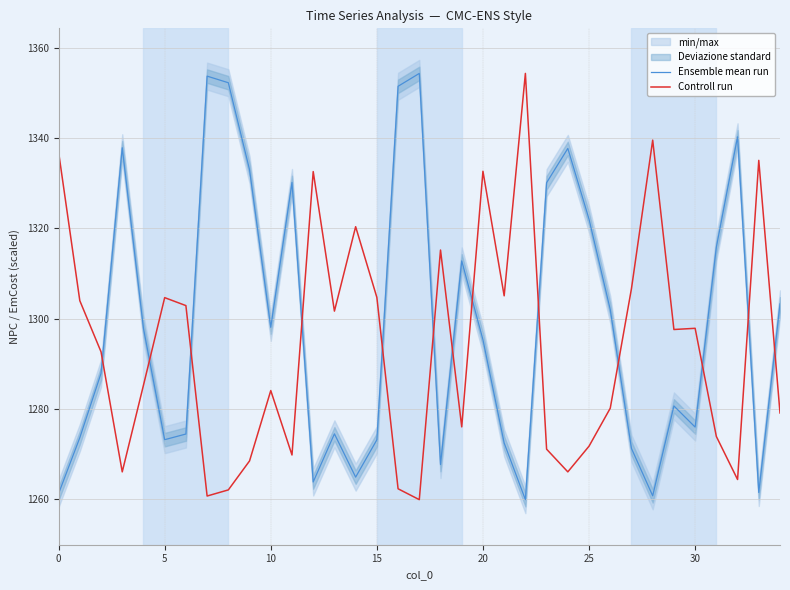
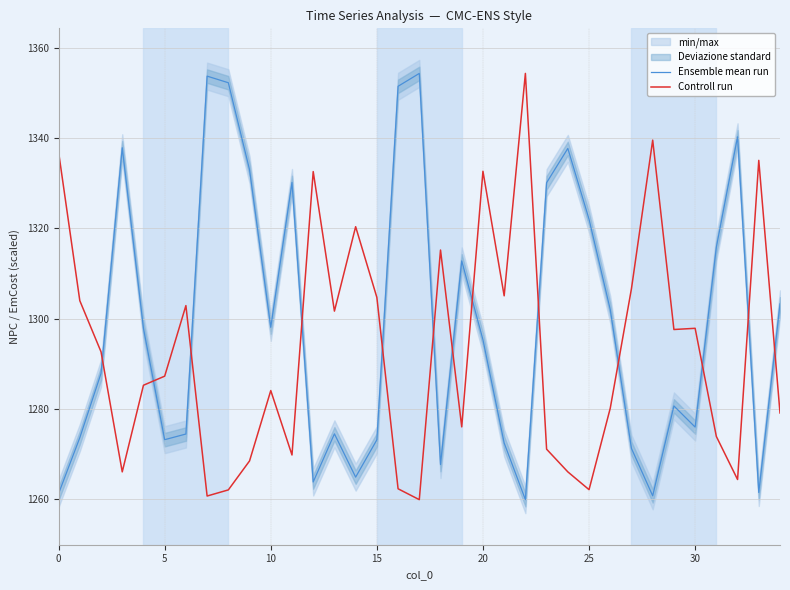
Controll run, 5: 1305 -> 1287
Controll run, 25: 1272 -> 1262
